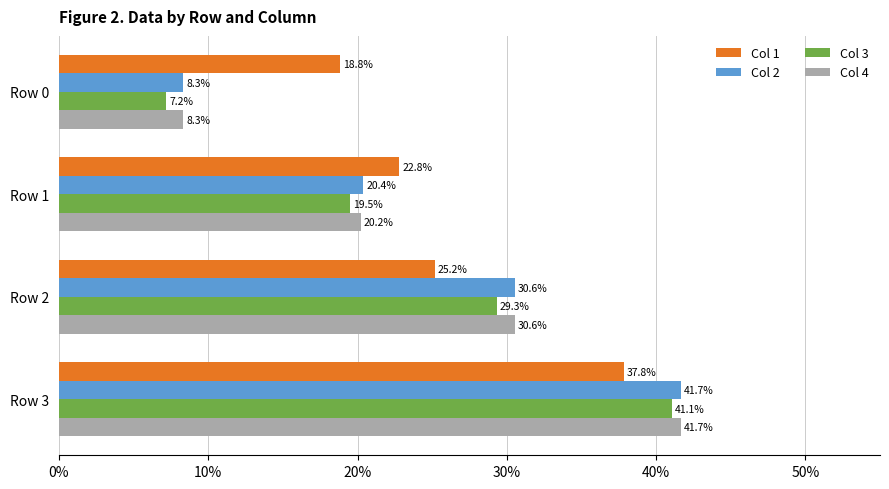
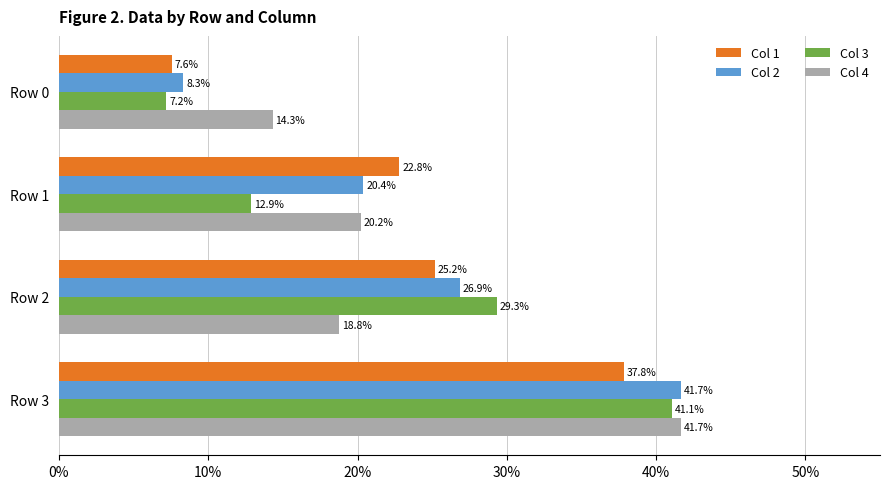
Col 1, Row 0: 18.8% -> 7.6%
Col 4, Row 0: 8.3% -> 14.3%
Col 3, Row 1: 19.5% -> 12.9%
Col 2, Row 2: 30.6% -> 26.9%
Col 4, Row 2: 30.6% -> 18.8%
